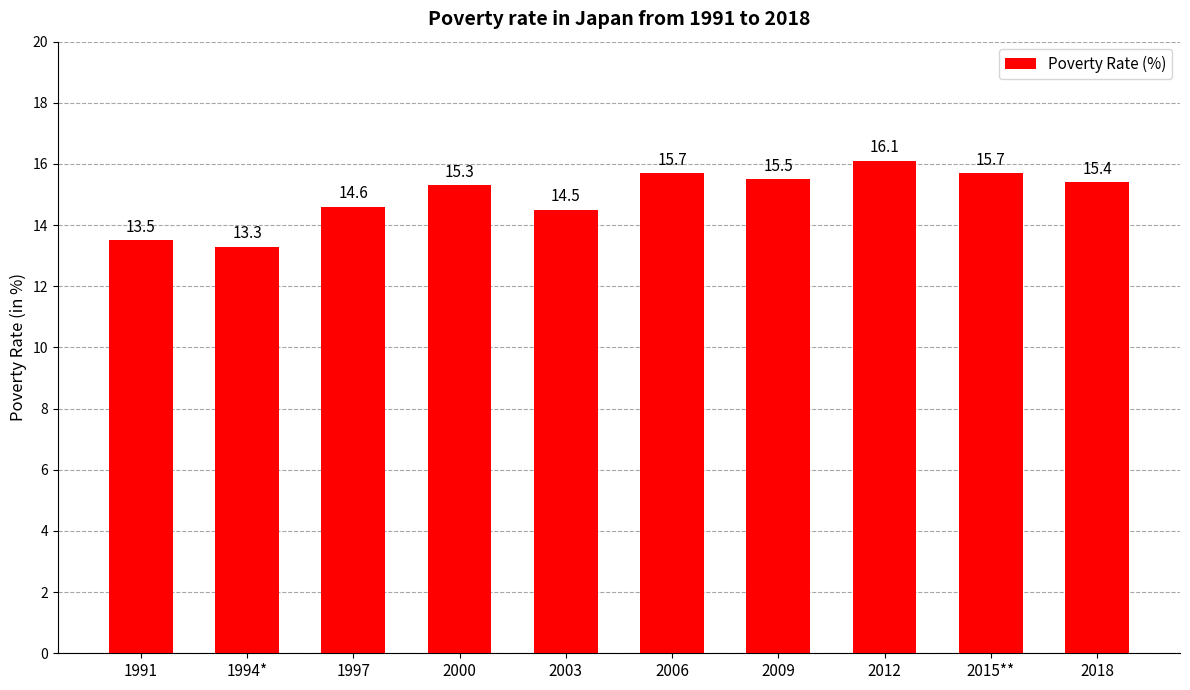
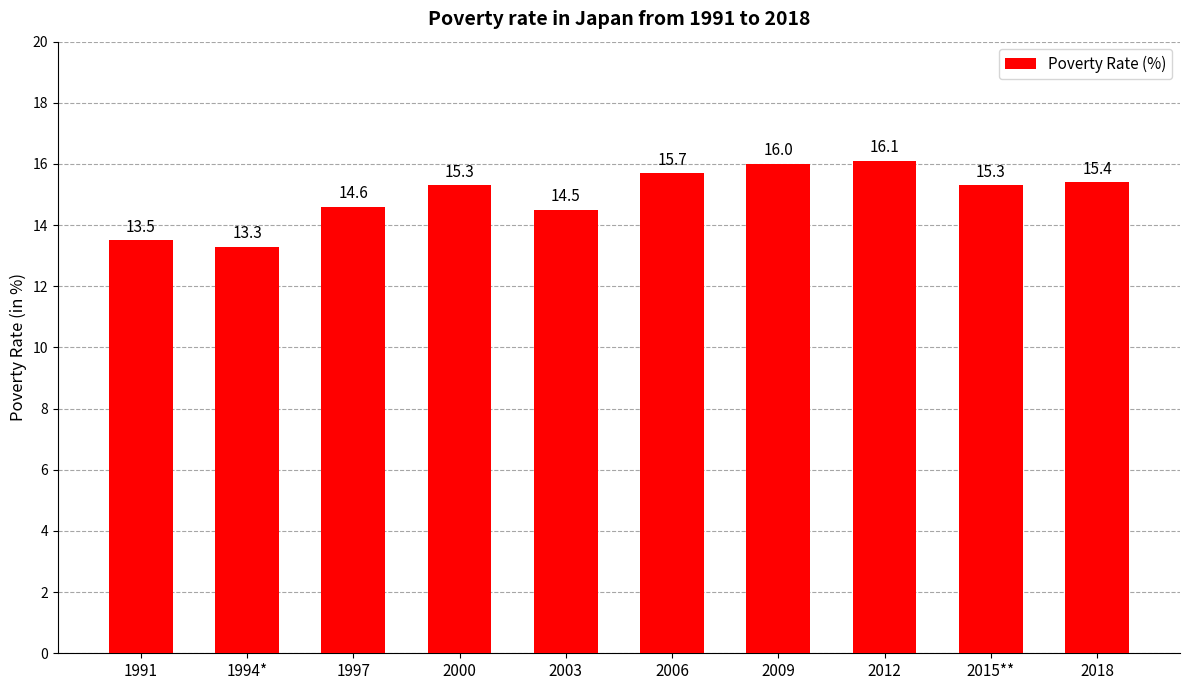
2009: 15.5 -> 16.0
2015**: 15.7 -> 15.3
